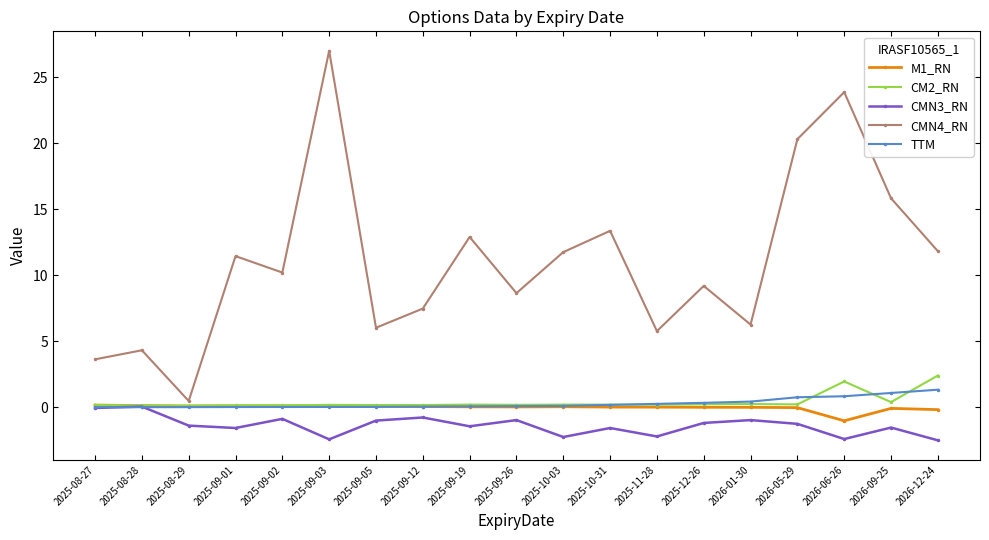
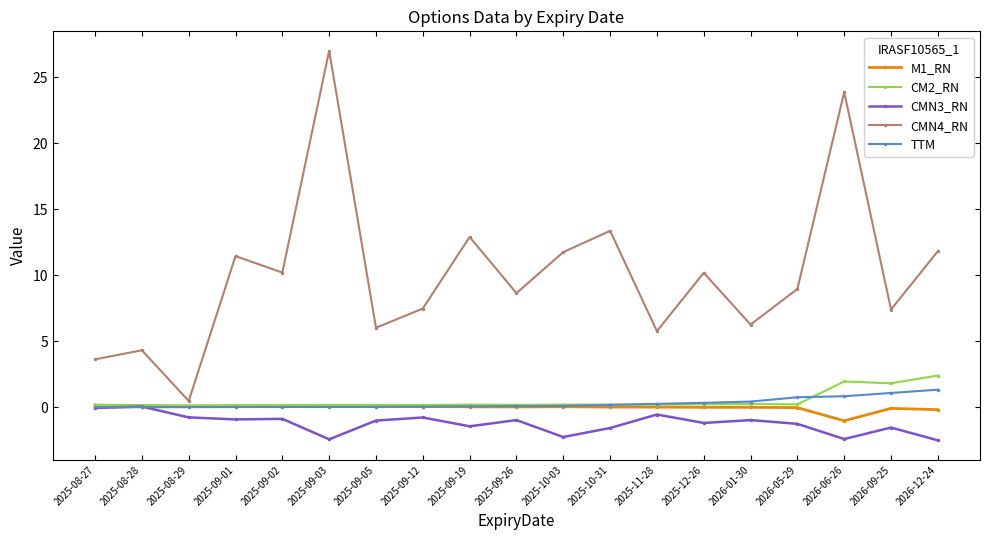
CMN3_RN, 2025-08-29: -1.4 -> -0.8
CMN3_RN, 2025-09-01: -1.6 -> -0.9
CMN3_RN, 2025-11-28: -2.2 -> -0.5
CMN4_RN, 2025-12-26: 9.2 -> 10.2
CMN4_RN, 2026-05-29: 20.3 -> 9.0
CM2_RN, 2026-09-25: 0.4 -> 1.8
CMN4_RN, 2026-09-25: 15.8 -> 7.4
